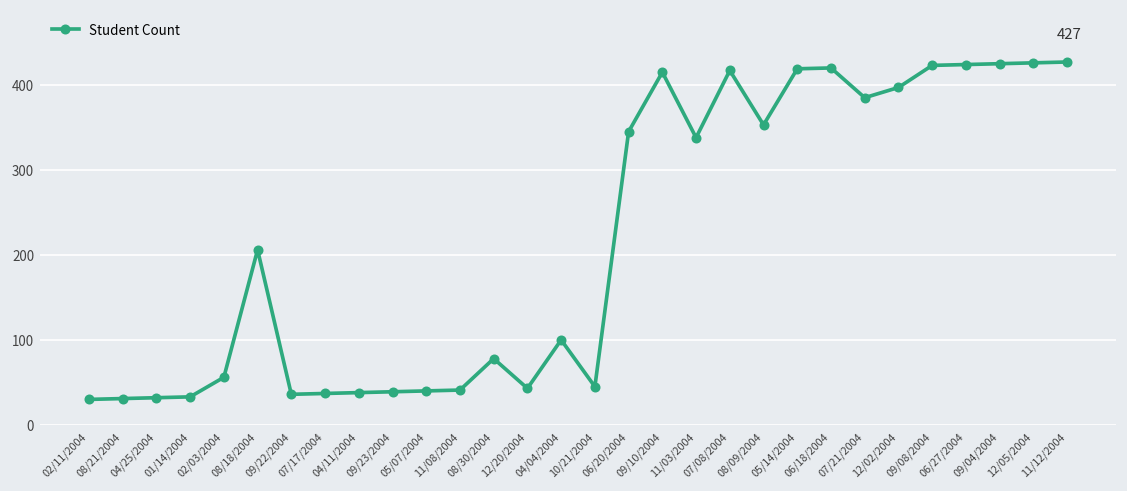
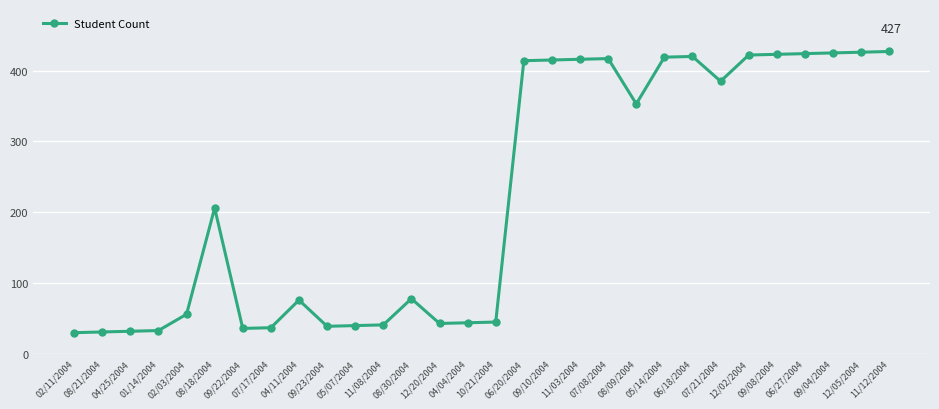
04/11/2004: 40 -> 80
04/04/2004: 100 -> 40
06/20/2004: 350 -> 410
11/03/2004: 340 -> 420
12/02/2004: 400 -> 420
